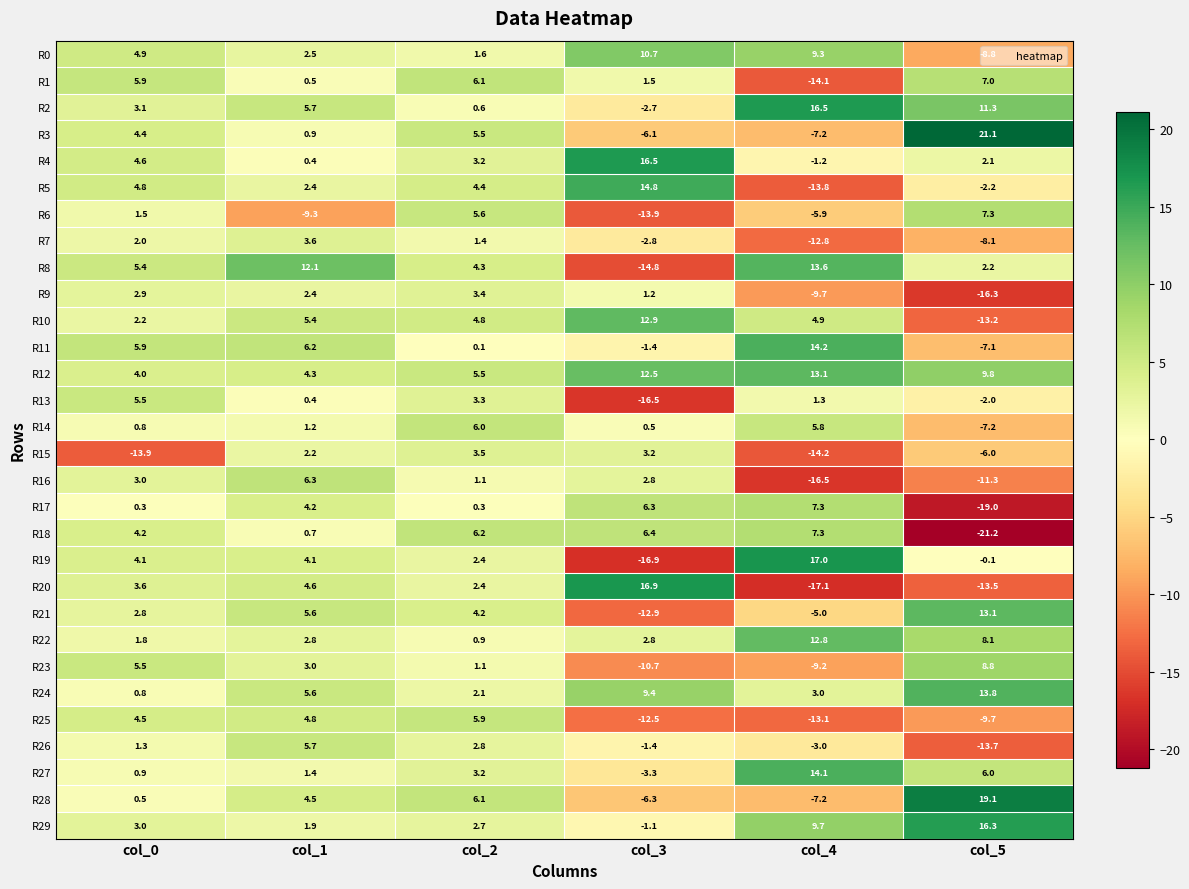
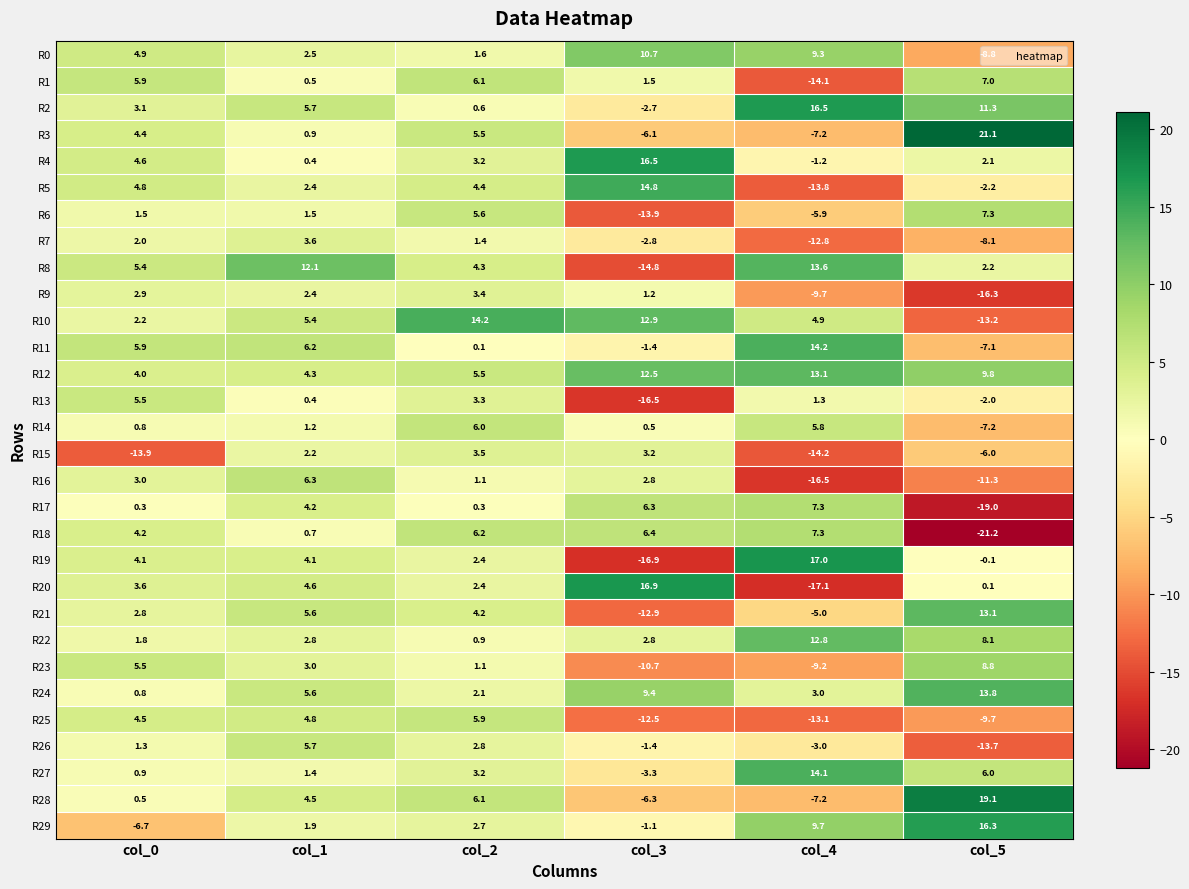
R6, col_1: -9.3 -> 1.5
R10, col_2: 4.8 -> 14.2
R20, col_5: -13.5 -> 0.1
R29, col_0: 3.0 -> -6.7
